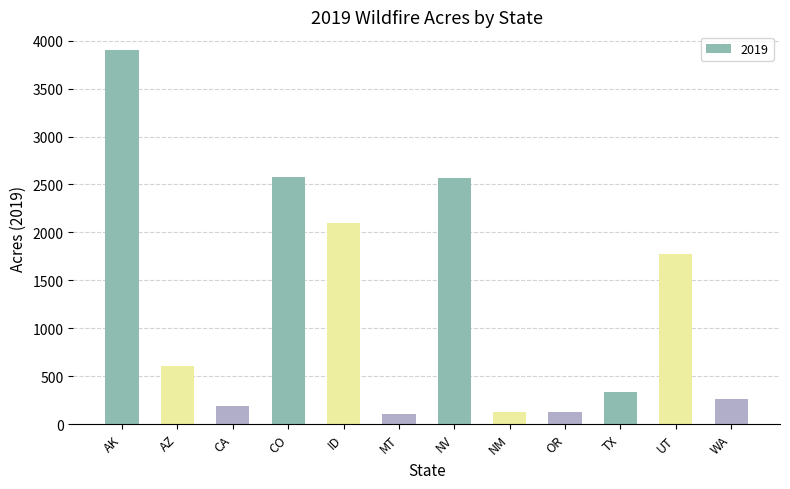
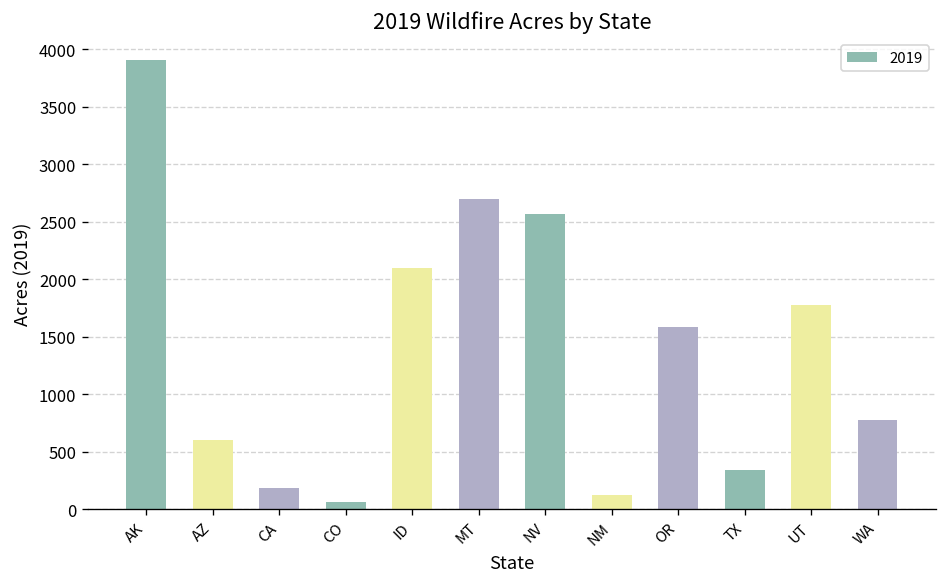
CO: 2600 -> 100
MT: 100 -> 2700
OR: 100 -> 1600
WA: 300 -> 800
